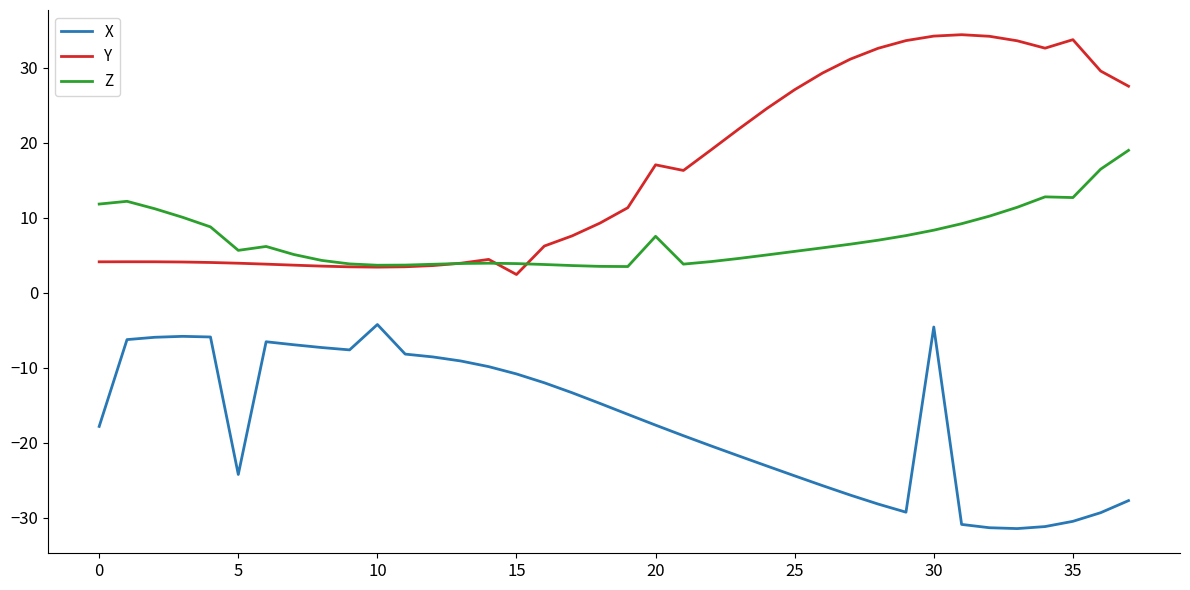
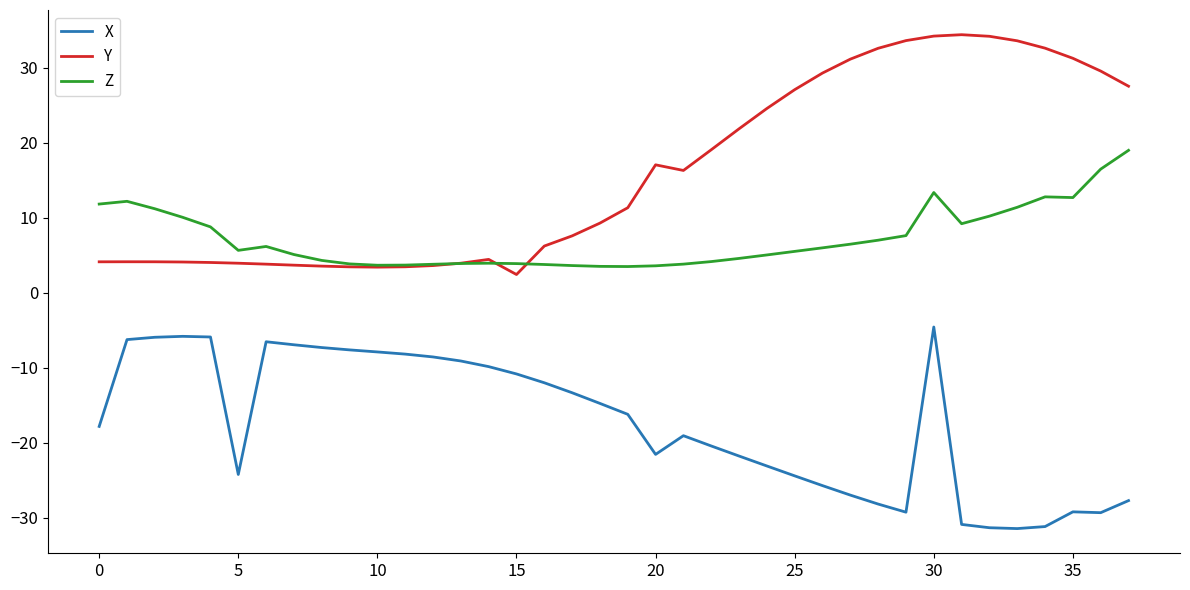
X, 10: -4 -> -8
X, 20: -18 -> -22
Z, 20: 8 -> 4
Z, 30: 8 -> 13
X, 35: -31 -> -29
Y, 35: 34 -> 31
